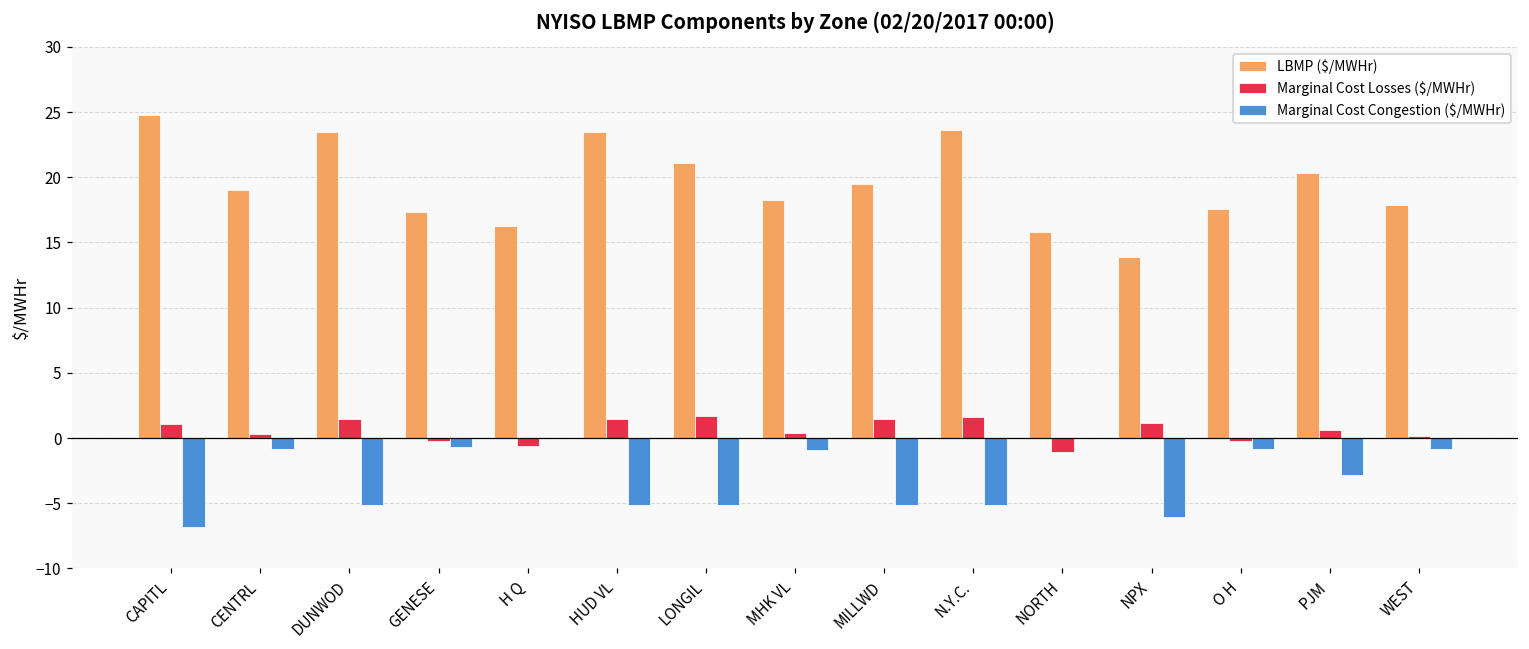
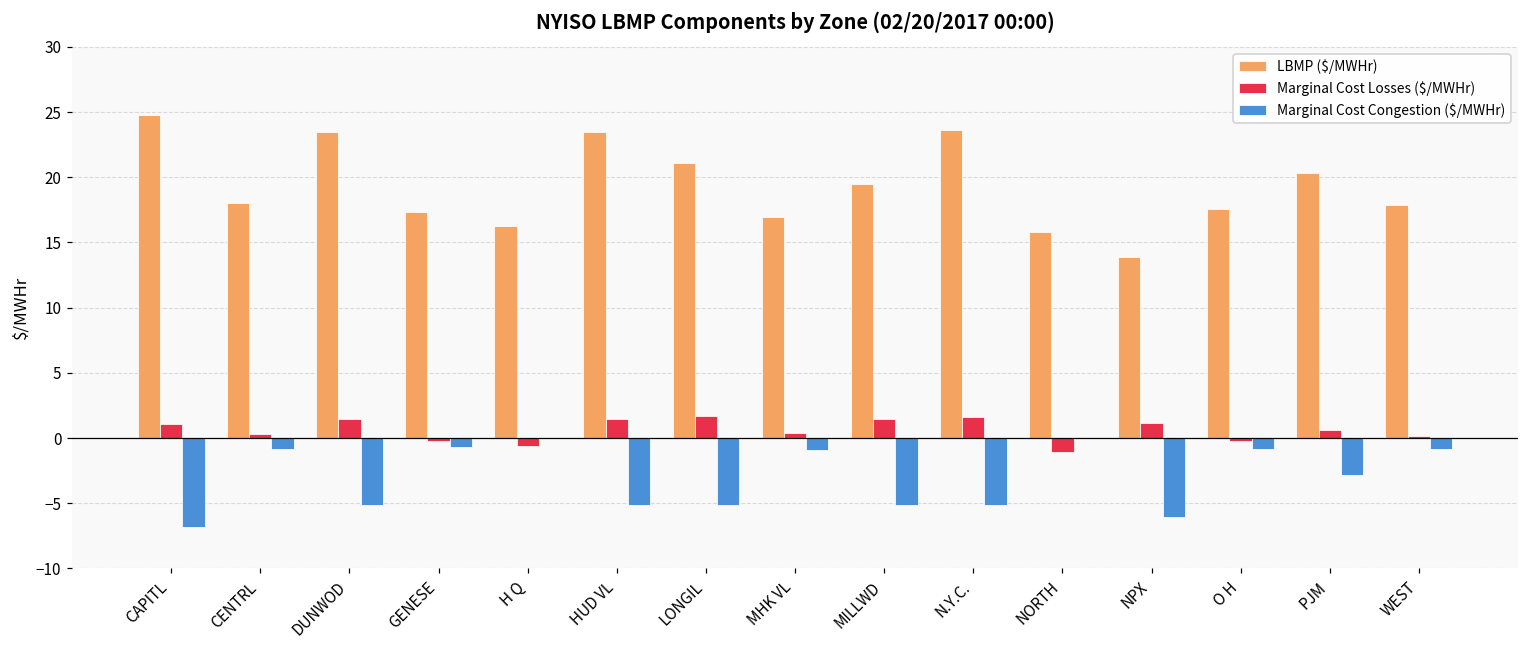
LBMP ($/MWHr), CENTRL: 19.1 -> 18.0
LBMP ($/MWHr), MHK VL: 18.2 -> 17.0
